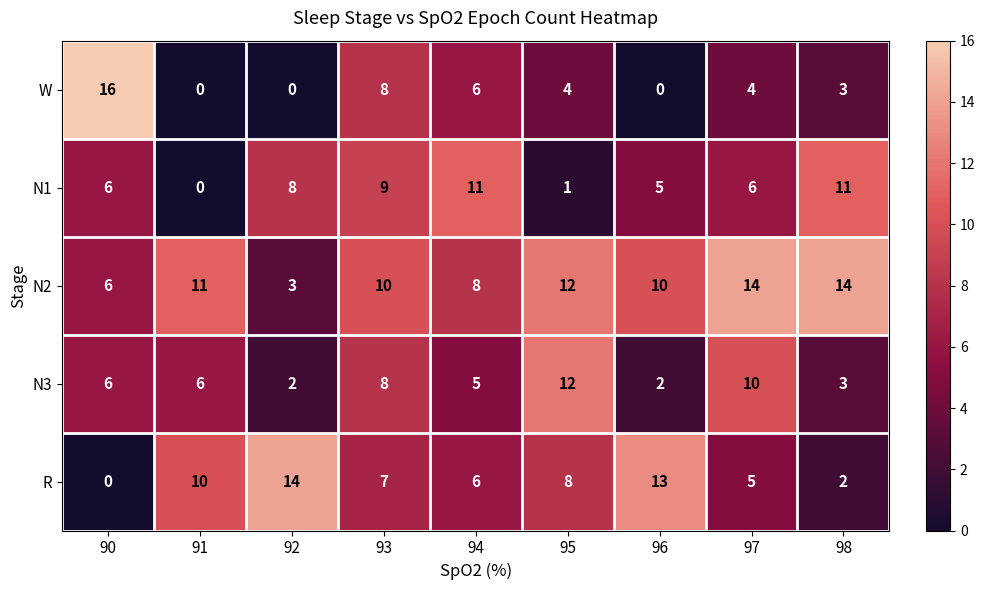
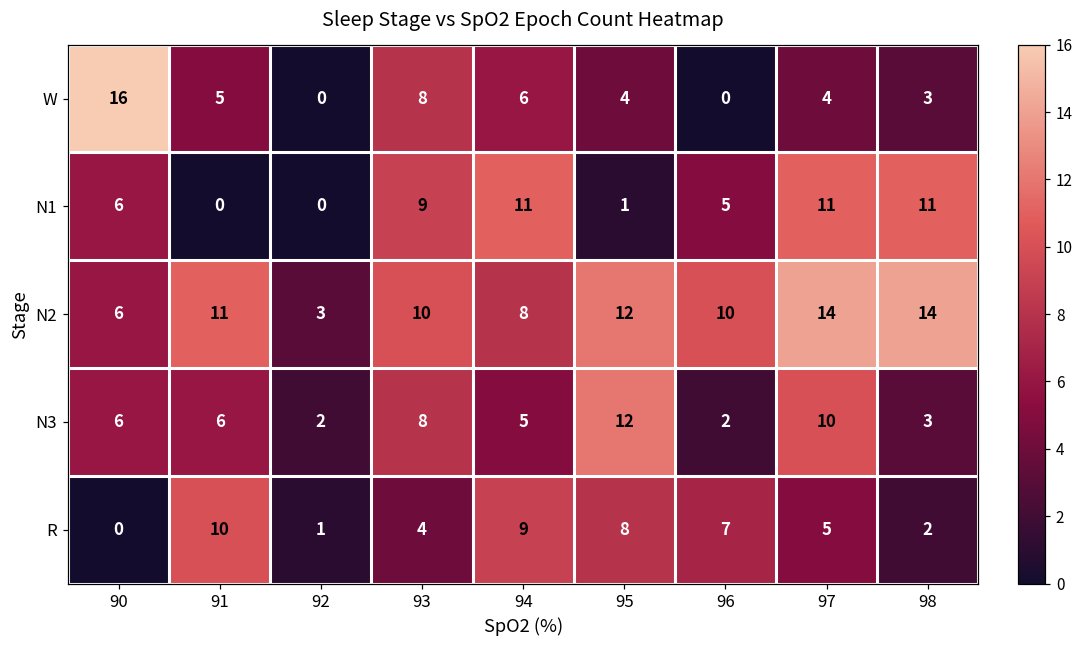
W, 91: 0 -> 5
N1, 92: 8 -> 0
N1, 97: 6 -> 11
R, 92: 14 -> 1
R, 93: 7 -> 4
R, 94: 6 -> 9
R, 96: 13 -> 7
